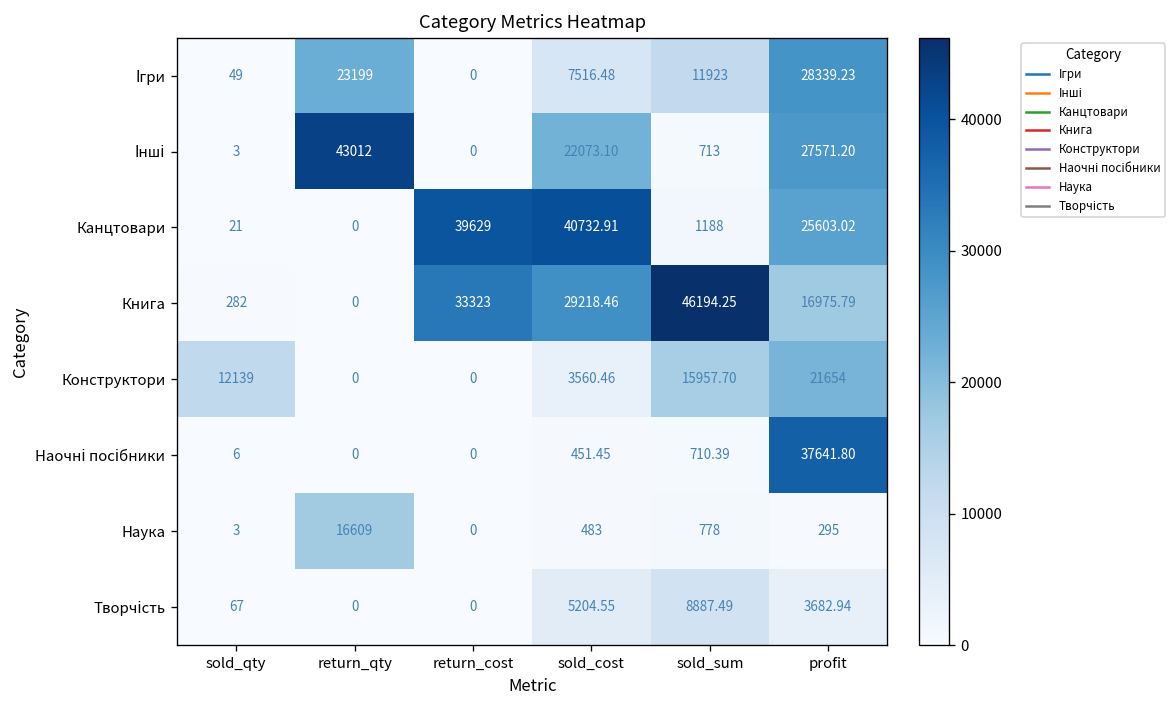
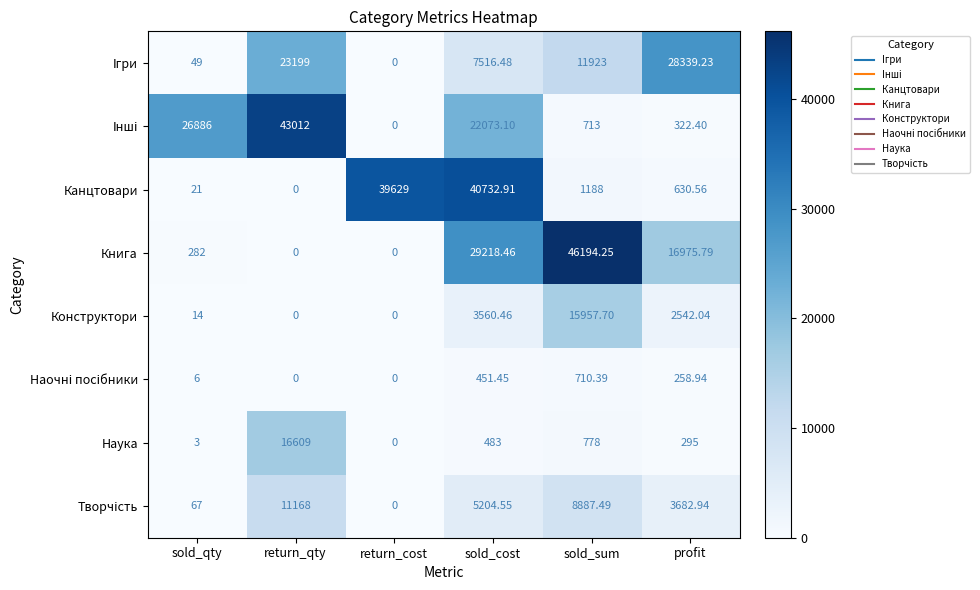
Інші, sold_qty: 3 -> 26886
Інші, profit: 27571.20 -> 322.40
Канцтовари, profit: 25603.02 -> 630.56
Книга, return_cost: 33323 -> 0
Конструктори, sold_qty: 12139 -> 14
Конструктори, profit: 21654 -> 2542.04
Наочні посібники, profit: 37641.80 -> 258.94
Творчість, return_qty: 0 -> 11168
